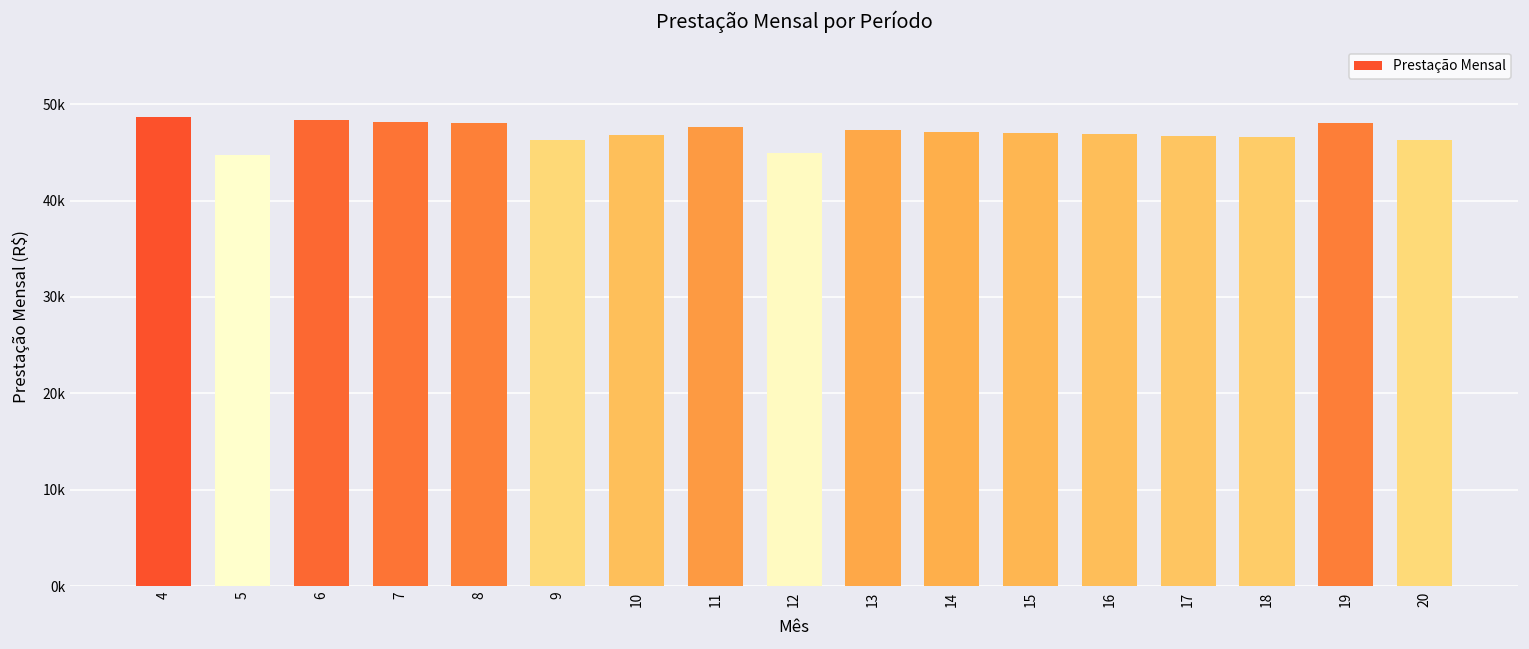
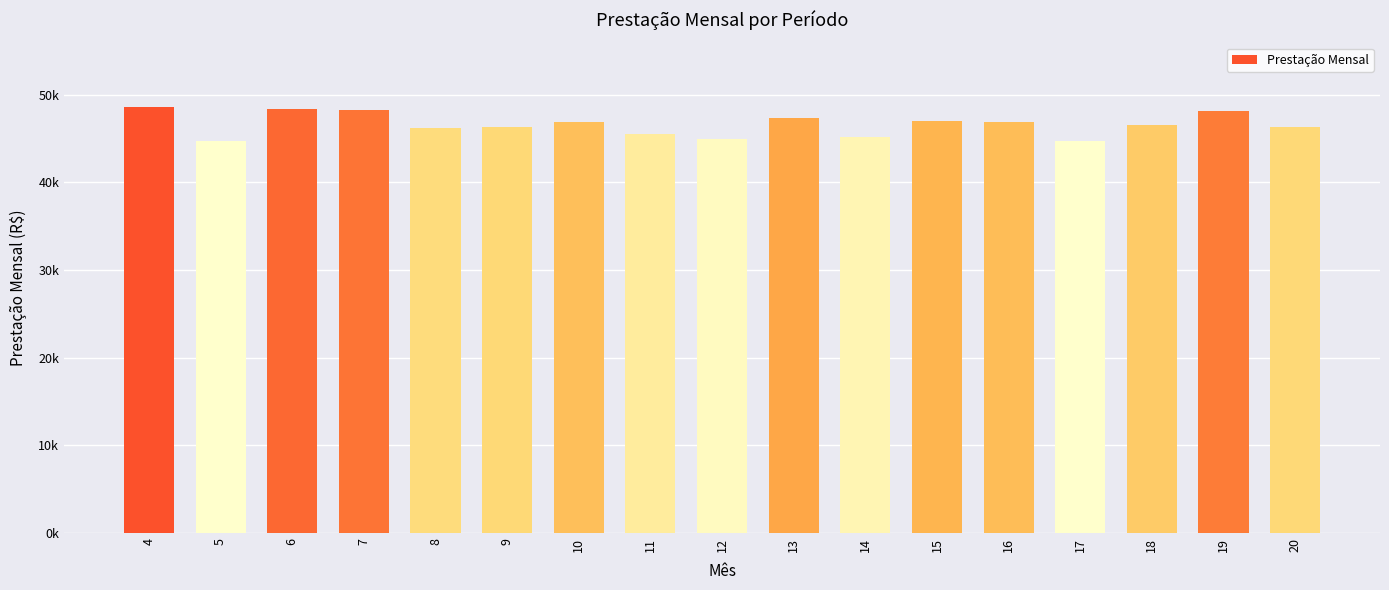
8: 48000 -> 46000
11: 48000 -> 46000
14: 47000 -> 45000
17: 47000 -> 45000
